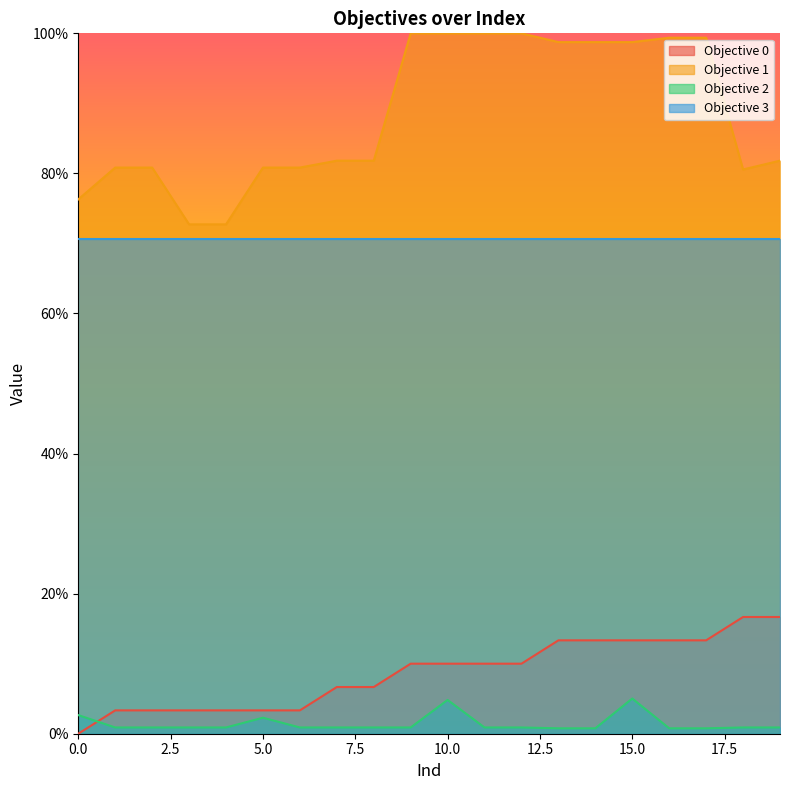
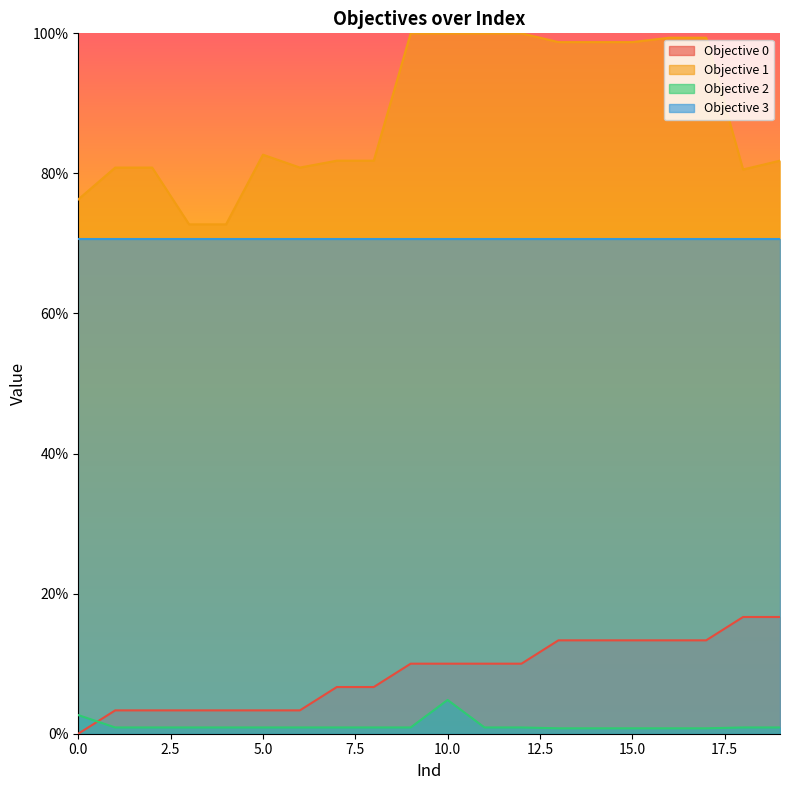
Objective 1, 5.0: 81% -> 83%
Objective 2, 5.0: 2% -> 1%
Objective 2, 15.0: 5% -> 1%
